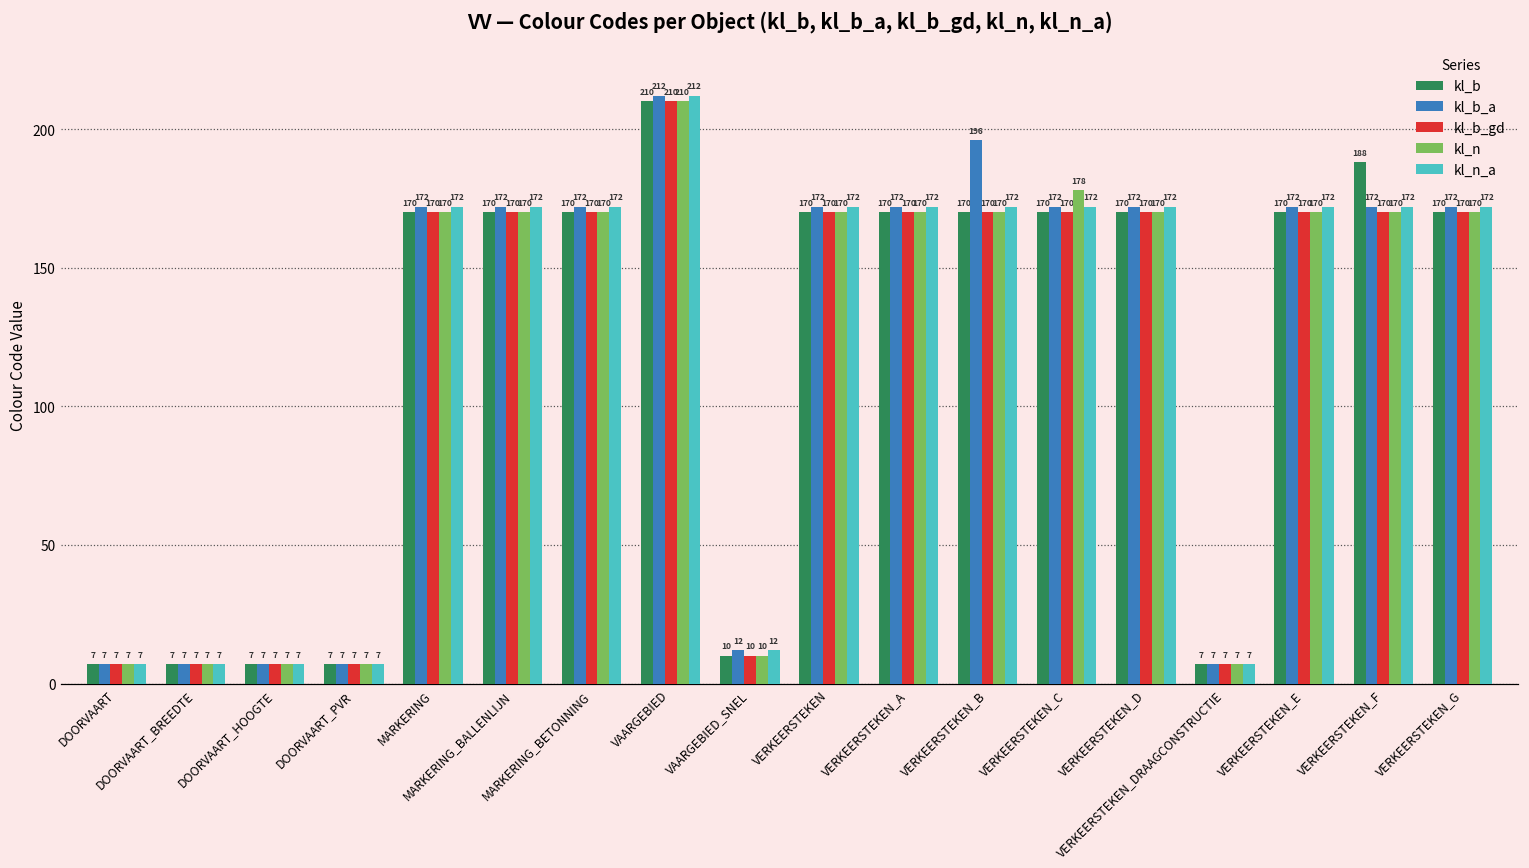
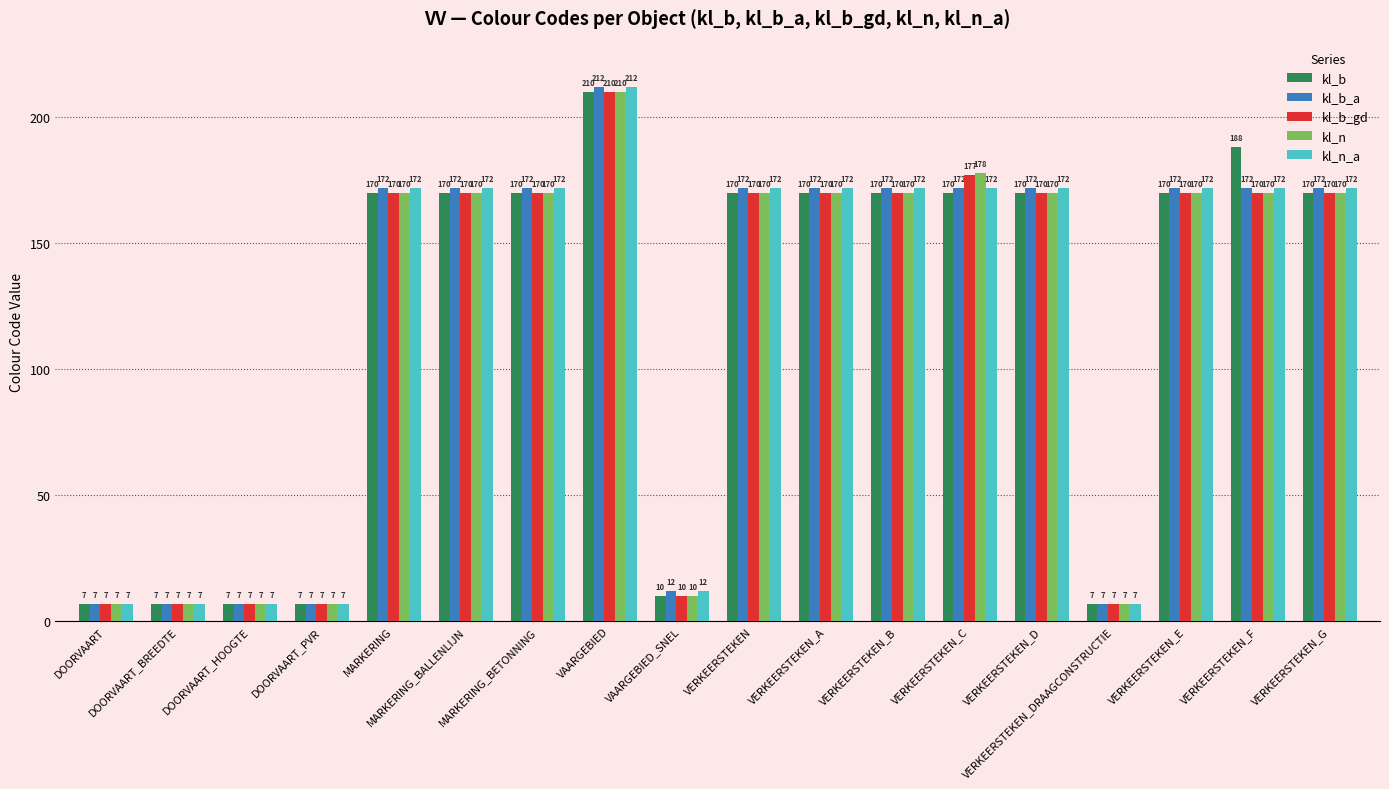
kl_b_a, VERKEERSTEKEN_B: 196 -> 172
kl_b_gd, VERKEERSTEKEN_C: 170 -> 177
